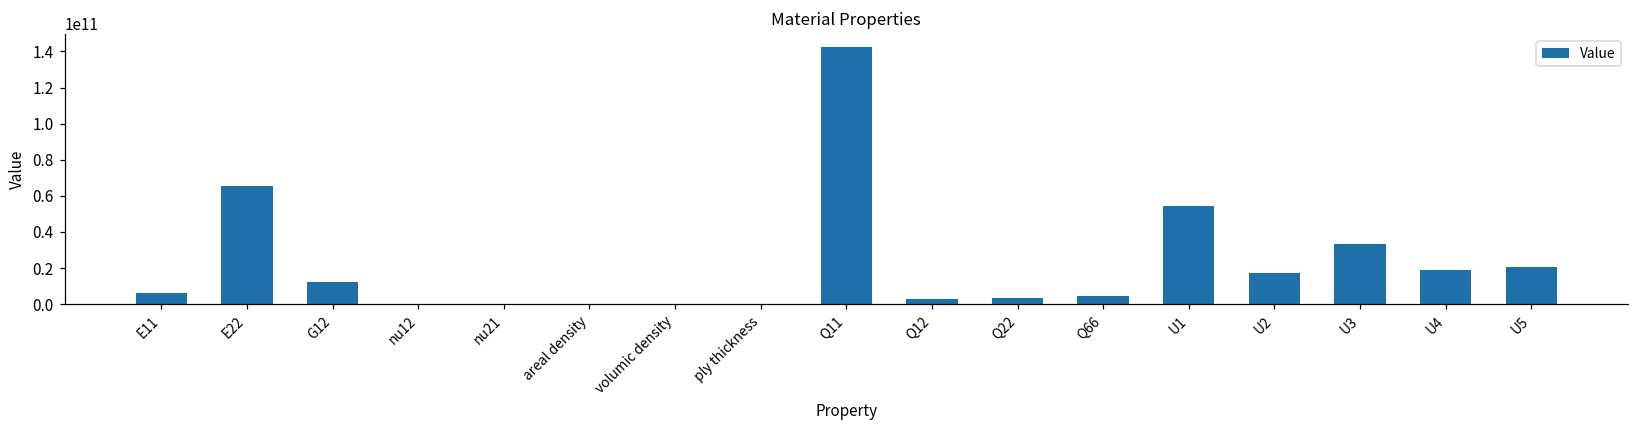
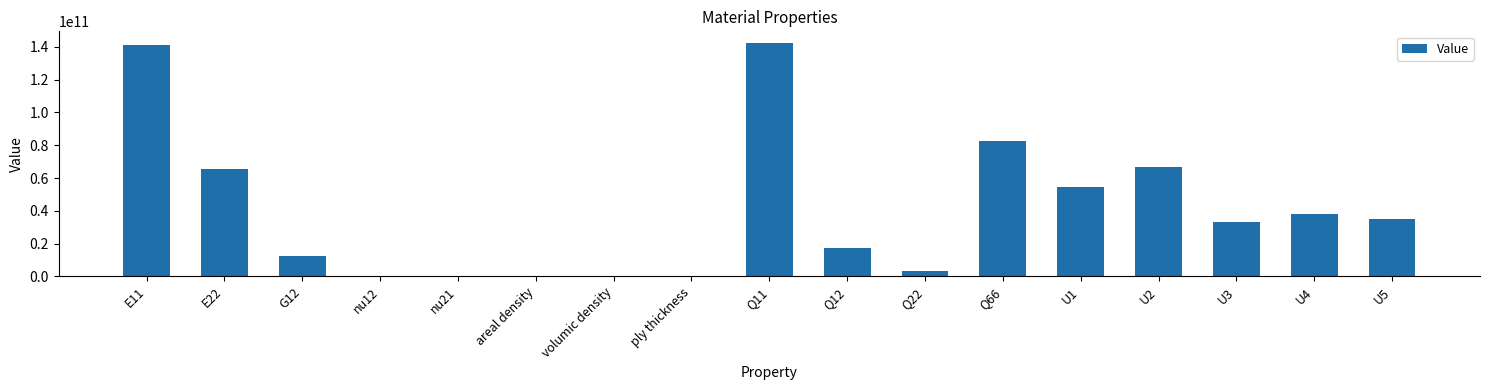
E11: 6000000000 -> 141000000000
Q12: 3000000000 -> 17000000000
Q66: 4000000000 -> 83000000000
U2: 17000000000 -> 67000000000
U4: 19000000000 -> 38000000000
U5: 20000000000 -> 35000000000
